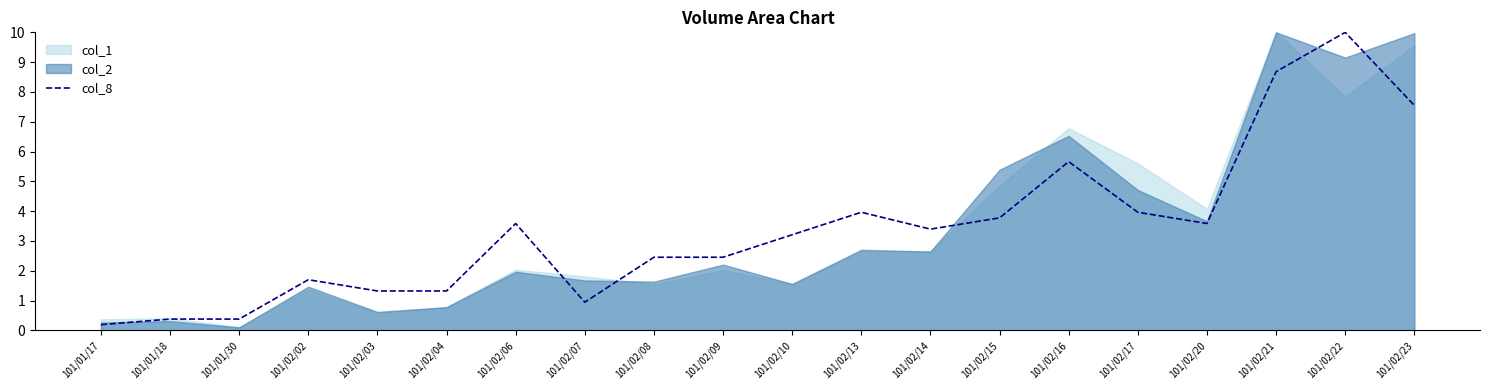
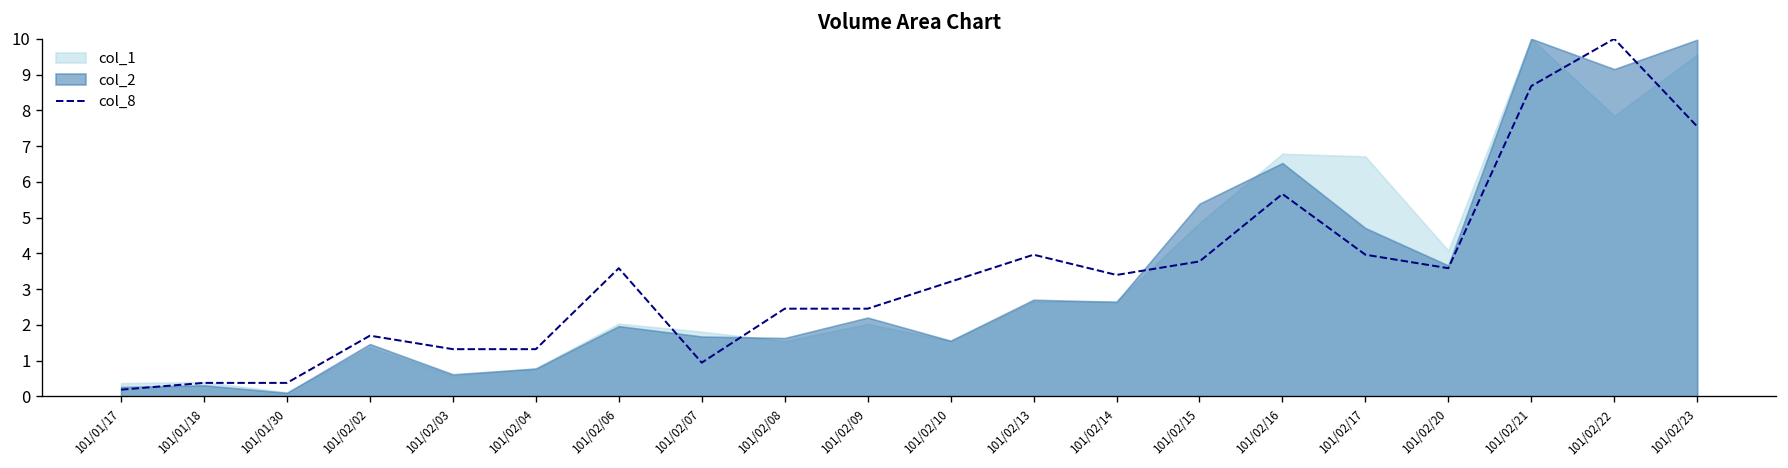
col_1, 101/02/17: 5.6 -> 6.7
